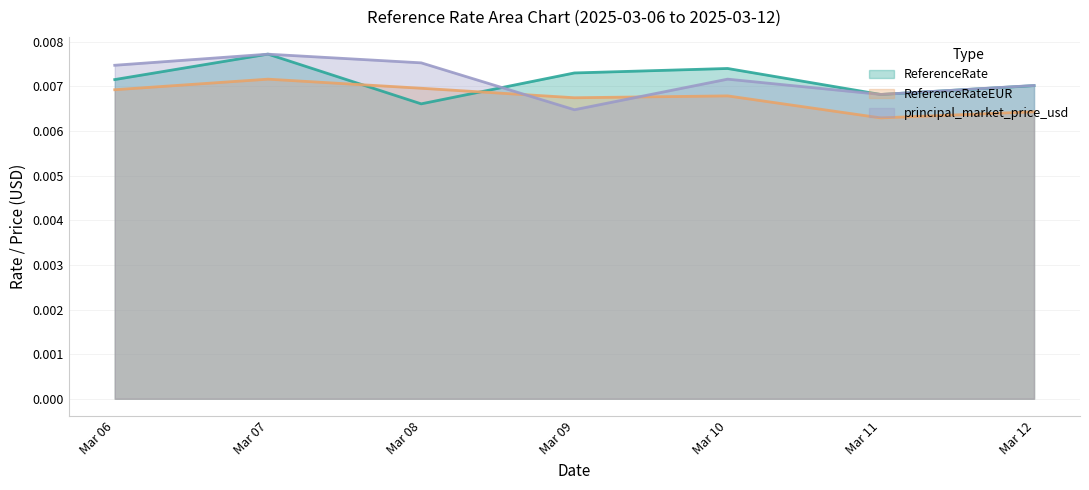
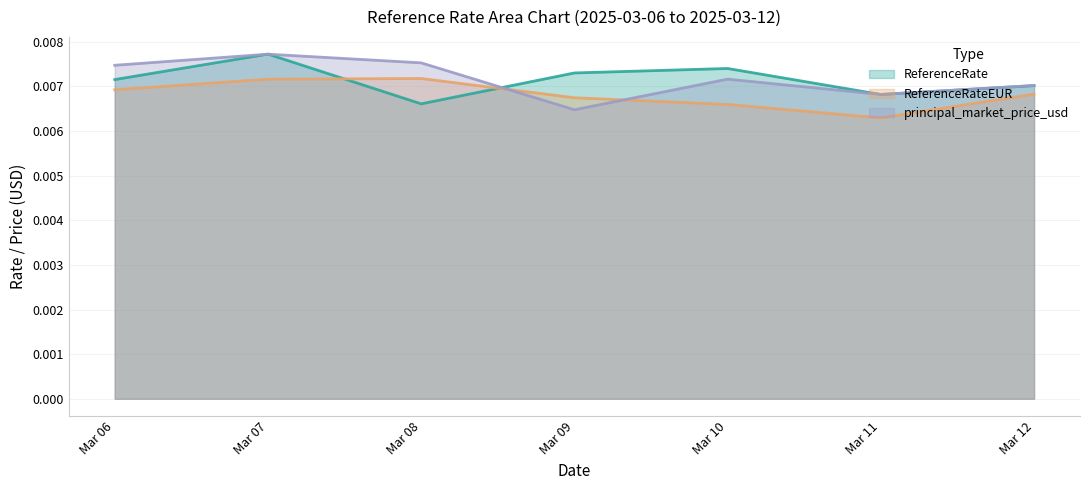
ReferenceRateEUR, Mar 08: 0.0070 -> 0.0072
ReferenceRateEUR, Mar 10: 0.0068 -> 0.0066
ReferenceRateEUR, Mar 12: 0.0064 -> 0.0068
